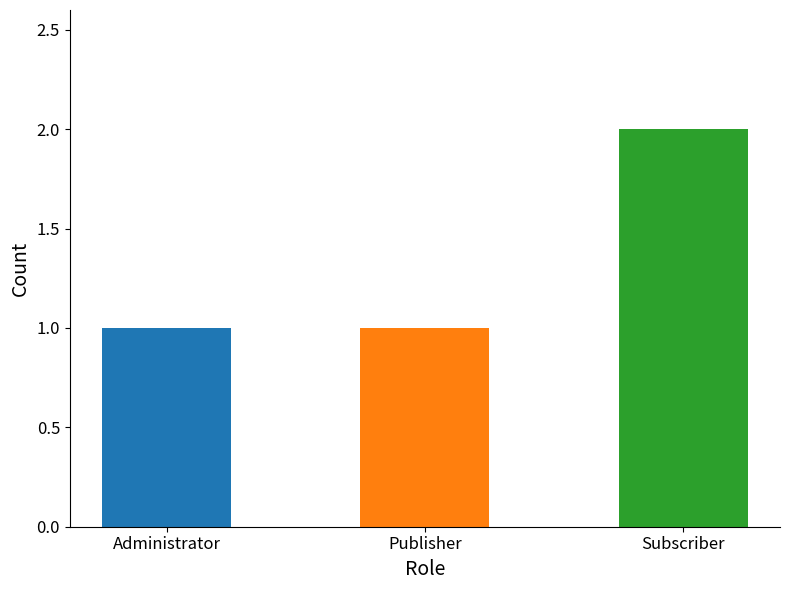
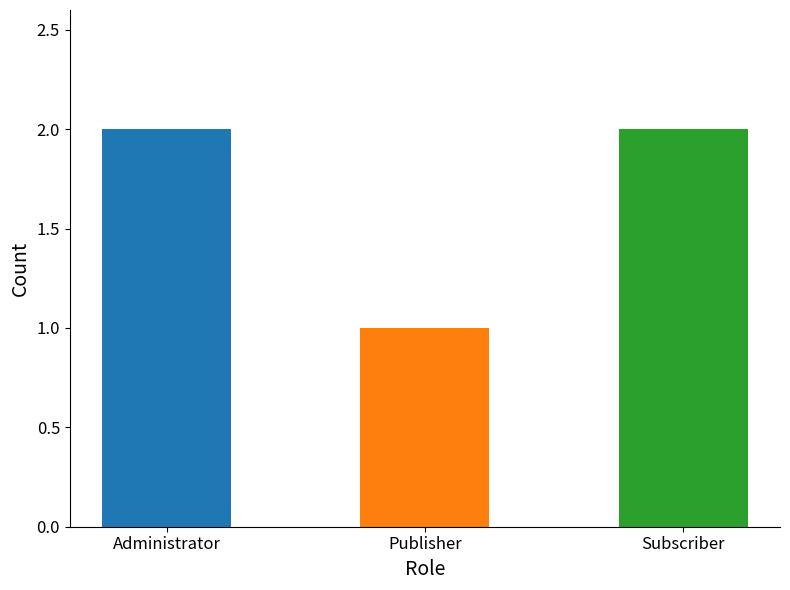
Administrator: 1 -> 2
